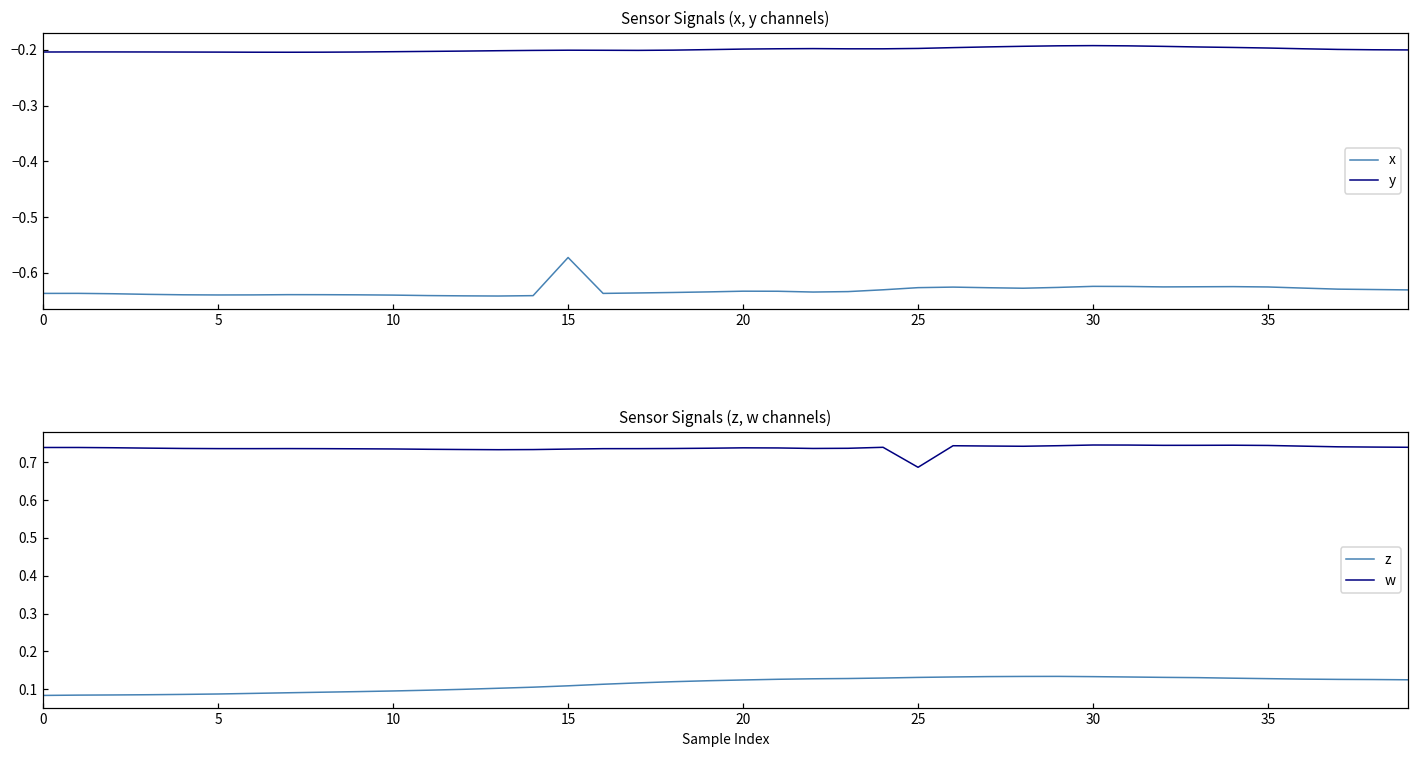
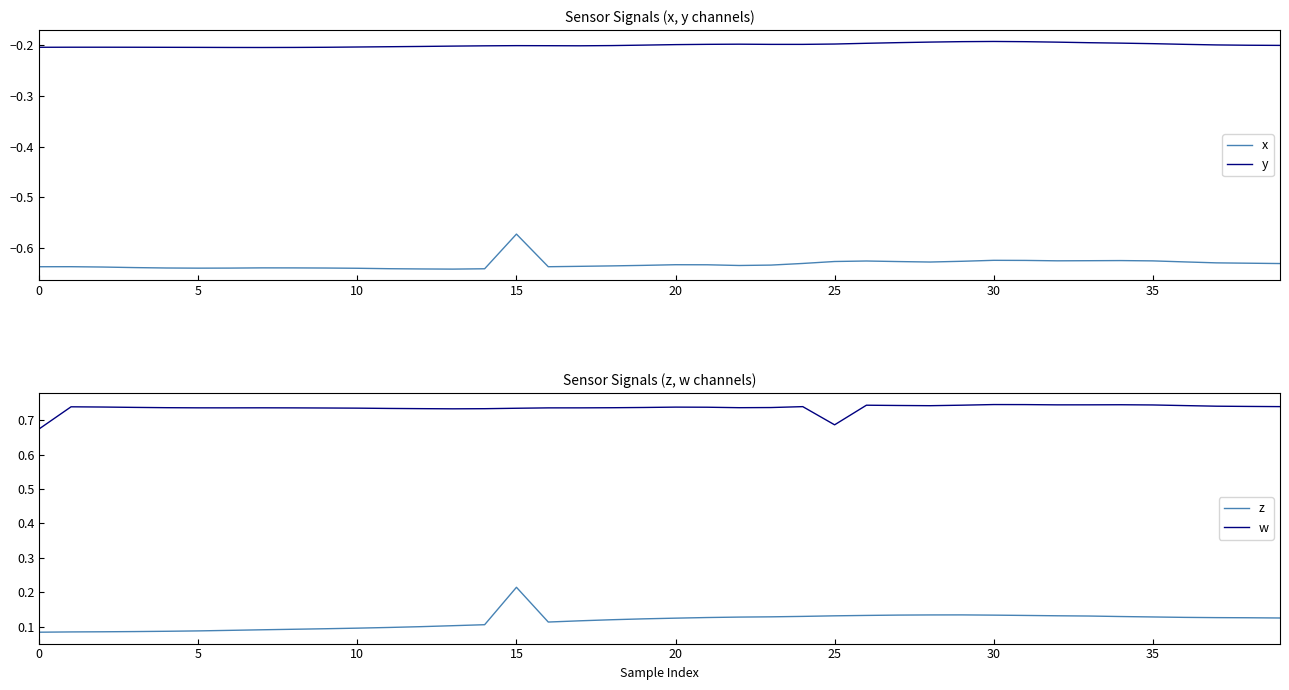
Sensor Signals (z, w channels), w, 0: 0.74 -> 0.67
Sensor Signals (z, w channels), z, 15: 0.11 -> 0.21
